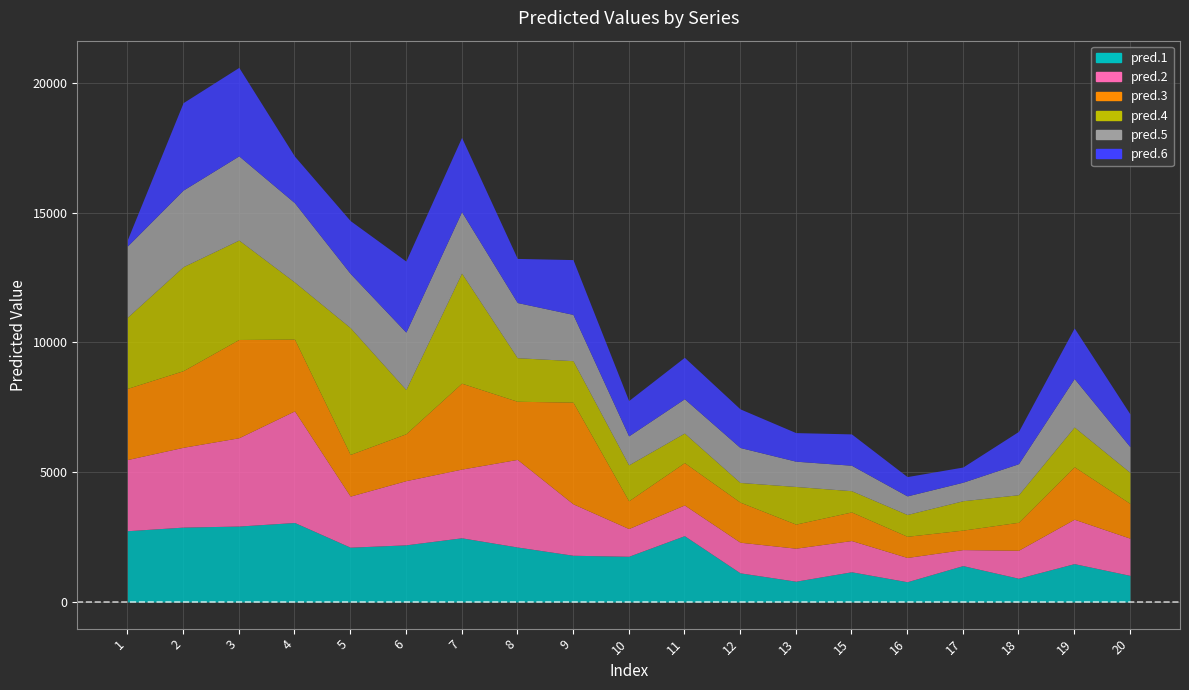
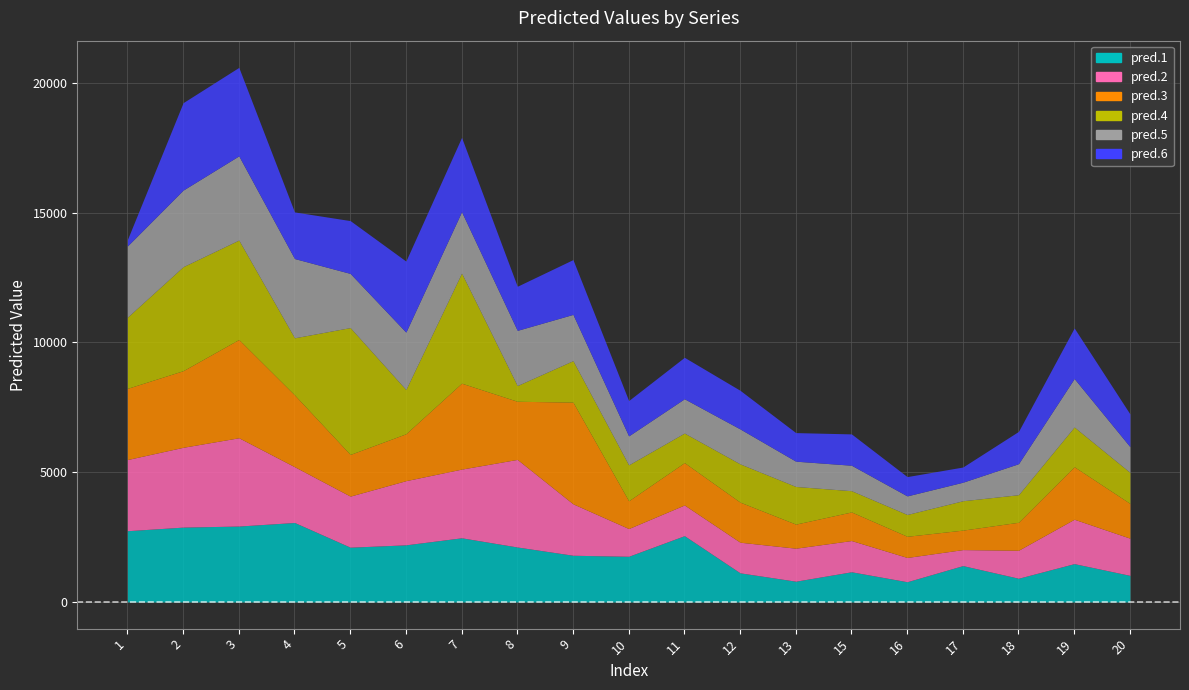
pred.2, 4: 4300 -> 2200
pred.4, 8: 1700 -> 600
pred.4, 12: 800 -> 1500
